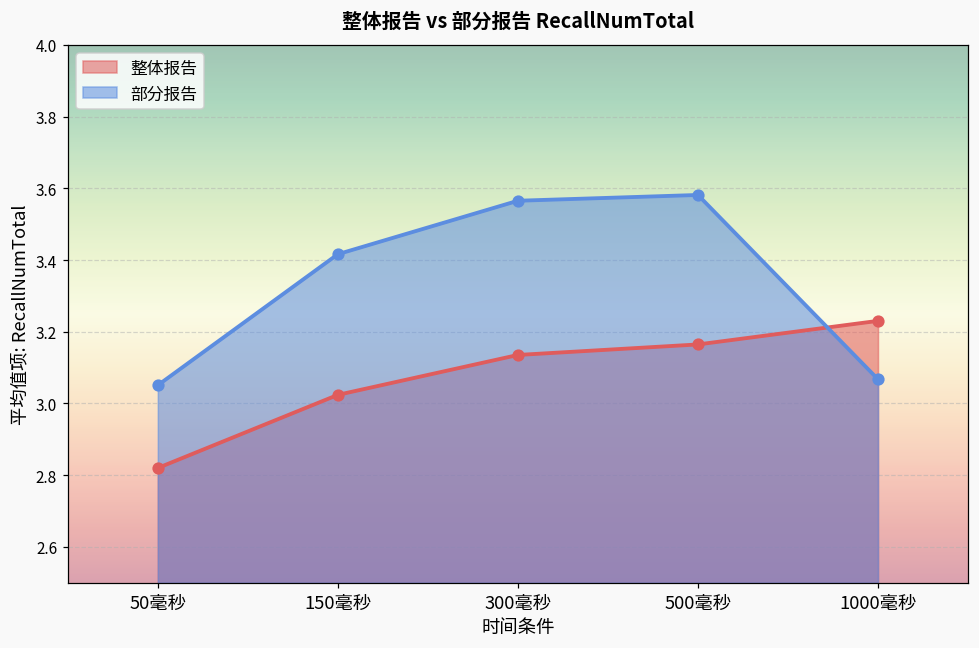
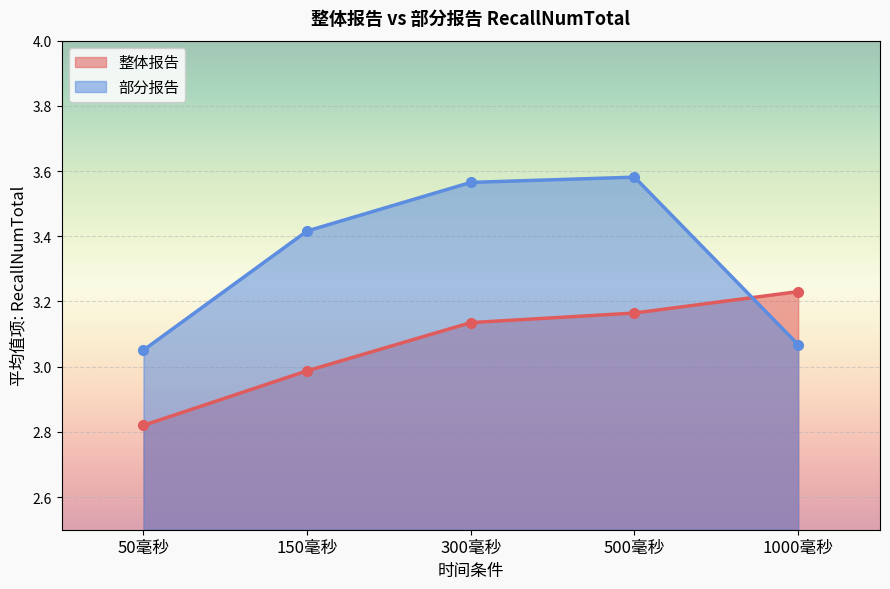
整体报告, 150毫秒: 3.02 -> 2.99
